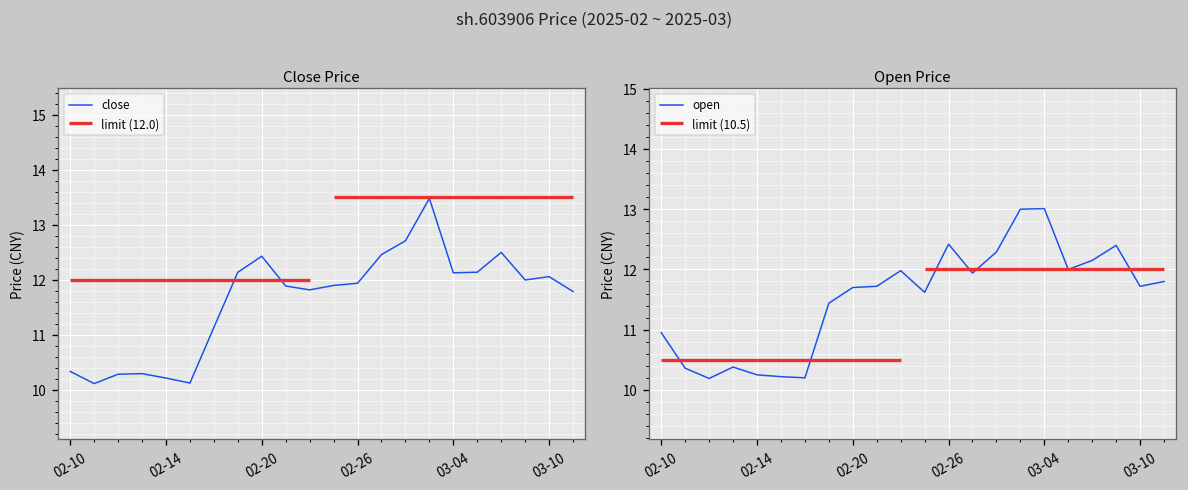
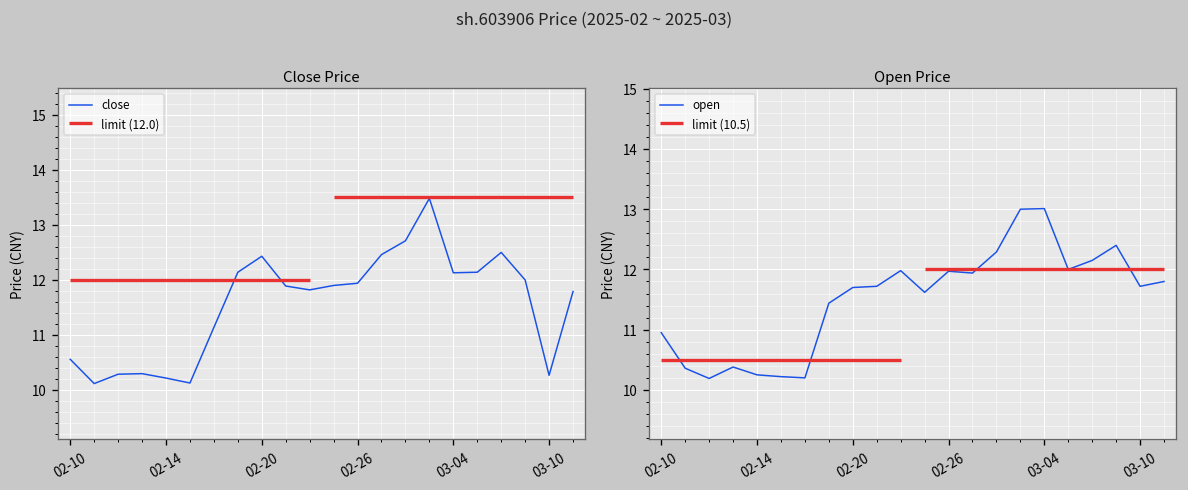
Close Price, 02-10: 10.3 -> 10.6
Close Price, 03-10: 12.1 -> 10.3
Open Price, 02-26: 12.4 -> 12.0
